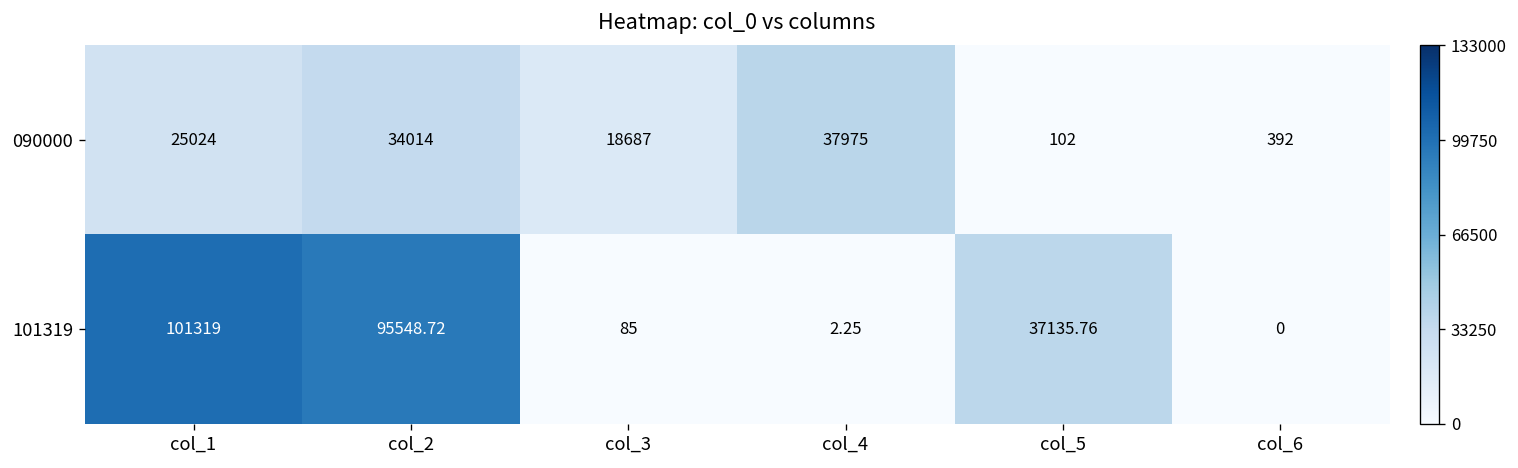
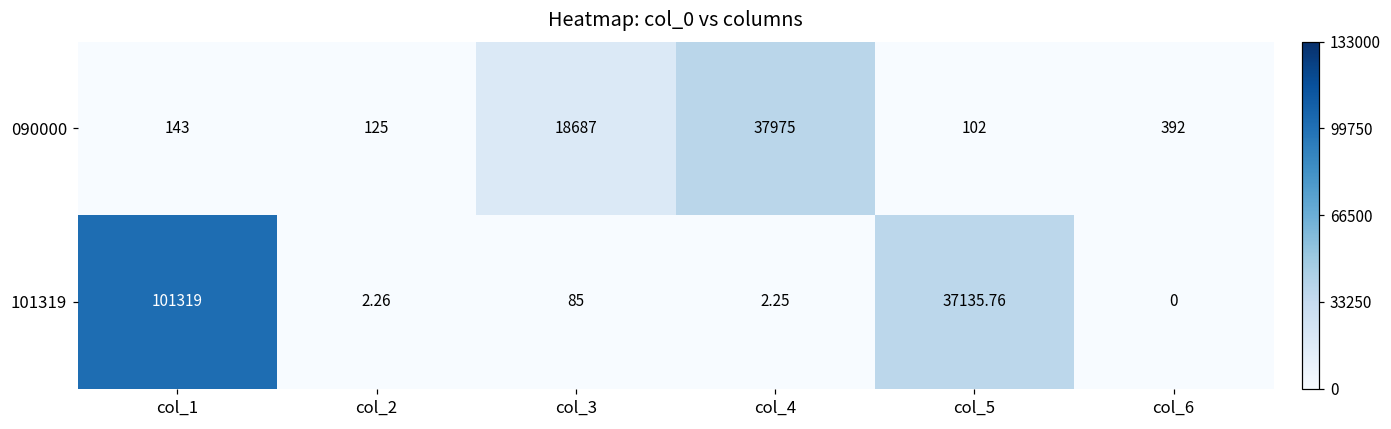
090000, col_1: 25024 -> 143
090000, col_2: 34014 -> 125
101319, col_2: 95548.72 -> 2.26
